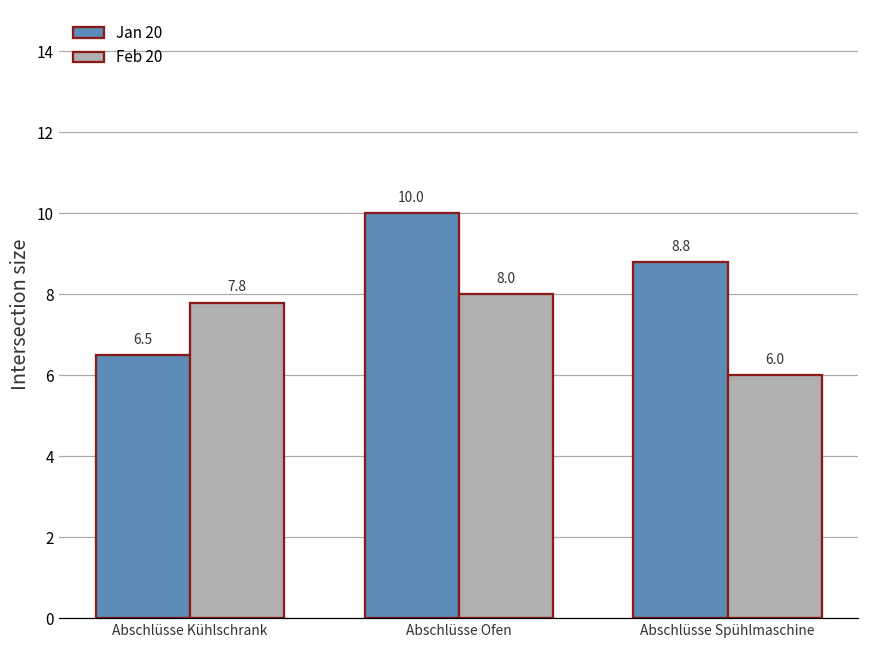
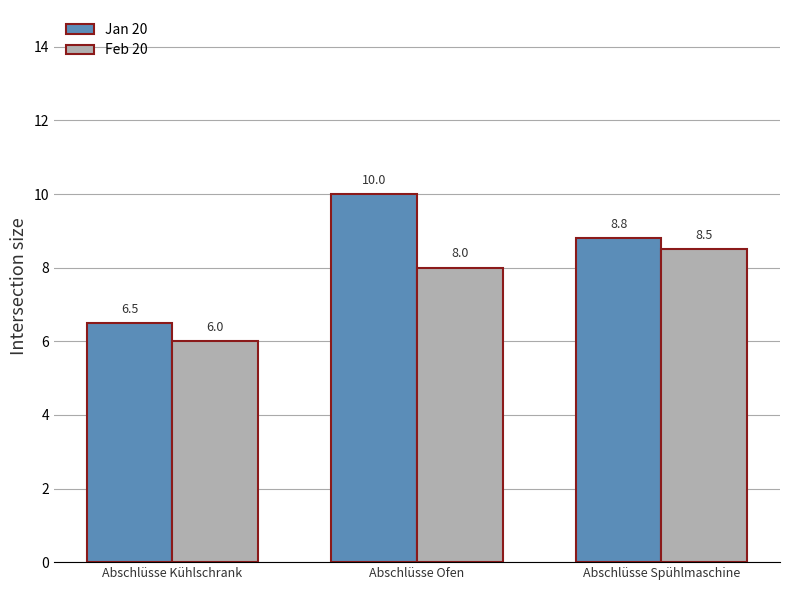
Feb 20, Abschlüsse Kühlschrank: 7.8 -> 6.0
Feb 20, Abschlüsse Spühlmaschine: 6.0 -> 8.5
